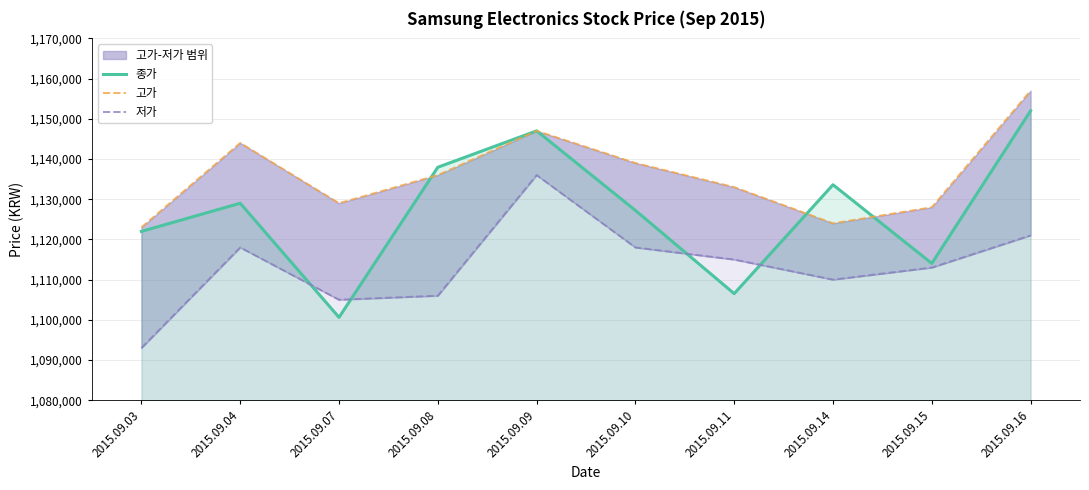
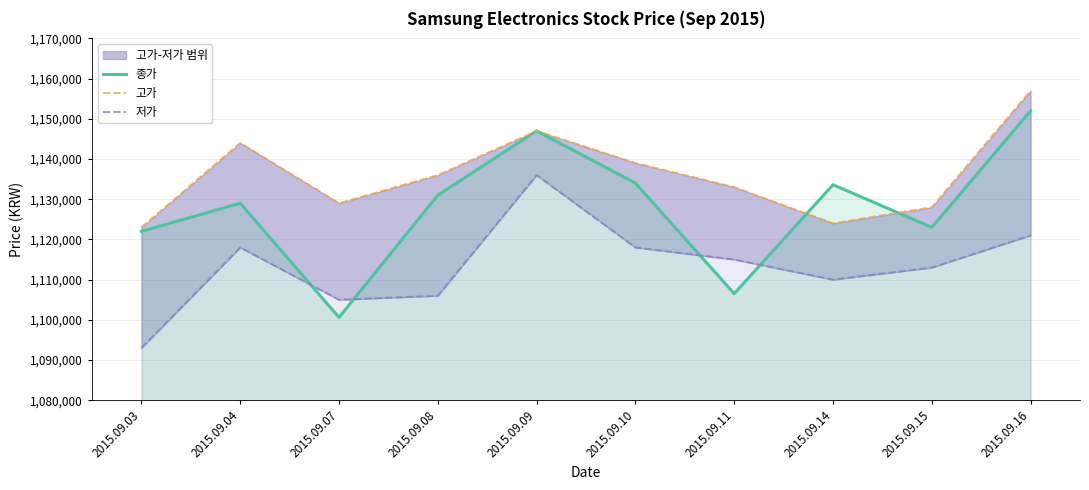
종가, 2015.09.08: 1,138,000 -> 1,131,000
종가, 2015.09.10: 1,127,000 -> 1,134,000
종가, 2015.09.15: 1,114,000 -> 1,123,000
